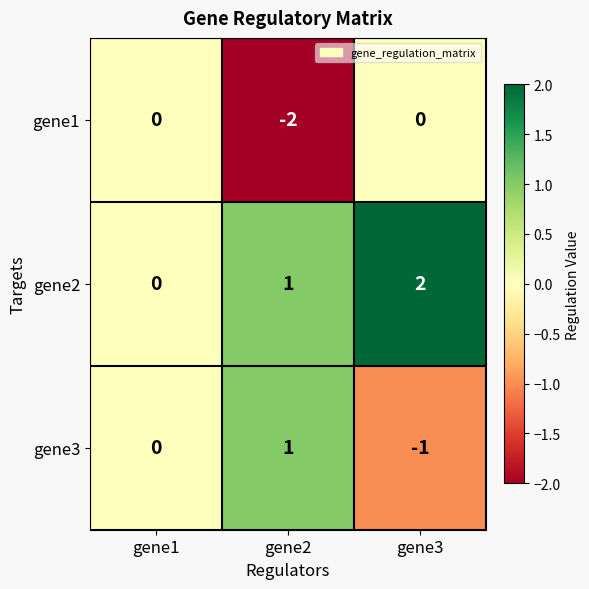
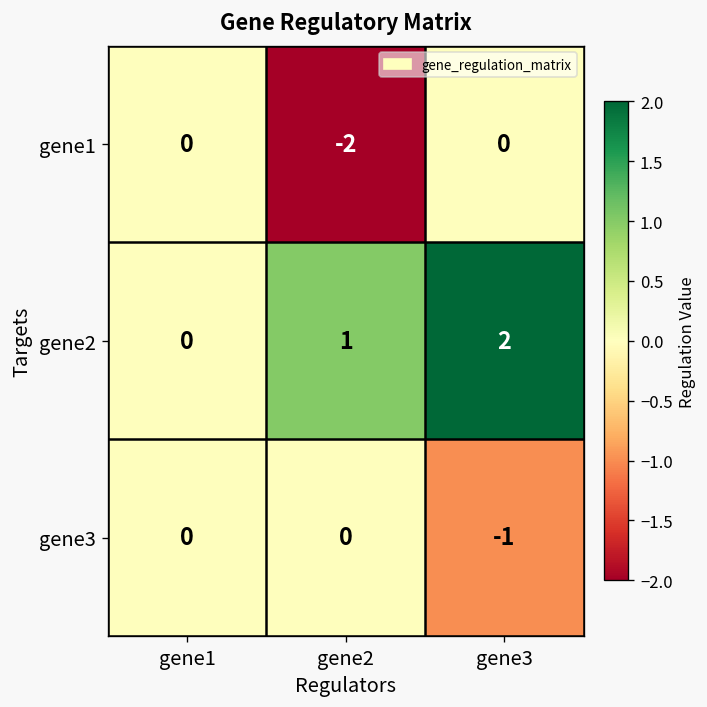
gene3, gene2: 1 -> 0
